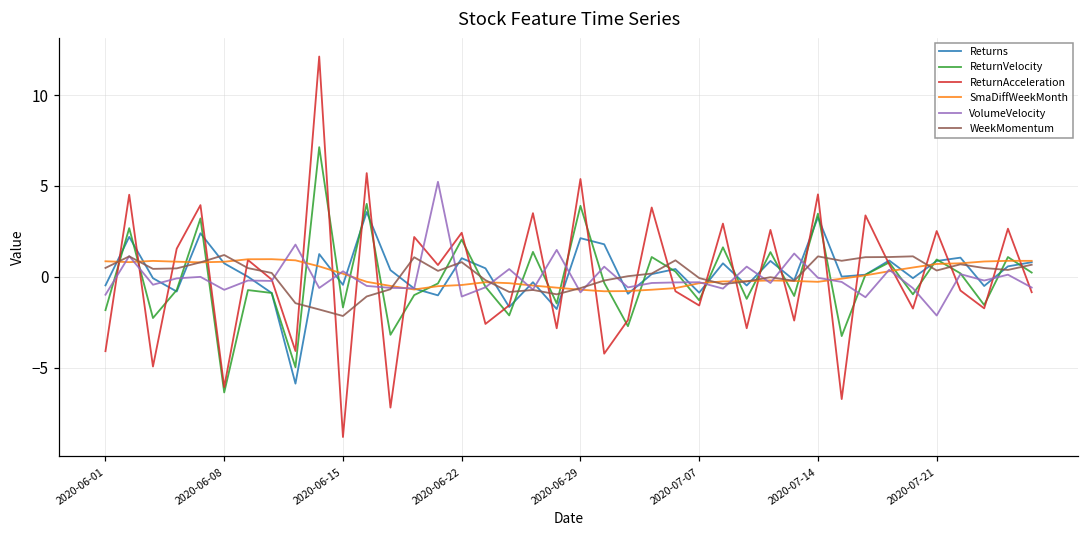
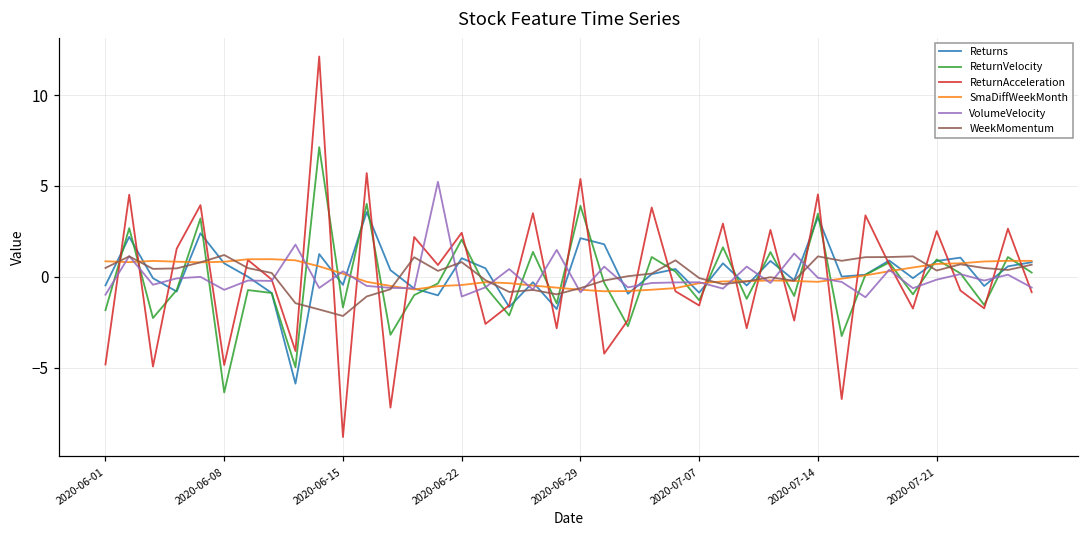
ReturnAcceleration, 2020-06-01: -4.1 -> -4.8
ReturnAcceleration, 2020-06-08: -6.1 -> -4.9
VolumeVelocity, 2020-07-21: -2.1 -> -0.2
